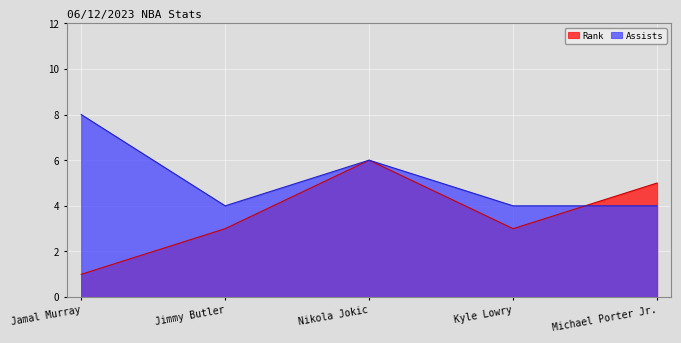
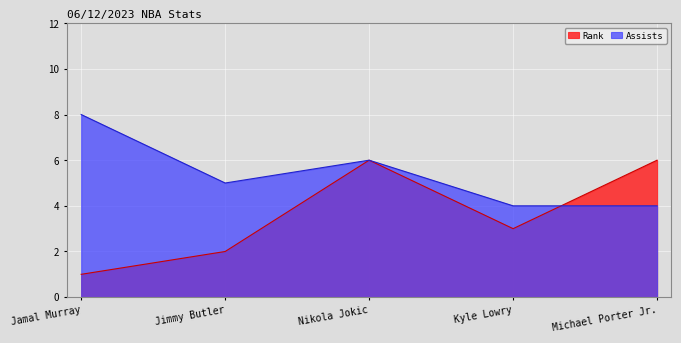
Rank, Jimmy Butler: 3 -> 2
Assists, Jimmy Butler: 4 -> 5
Rank, Michael Porter Jr.: 5 -> 6
